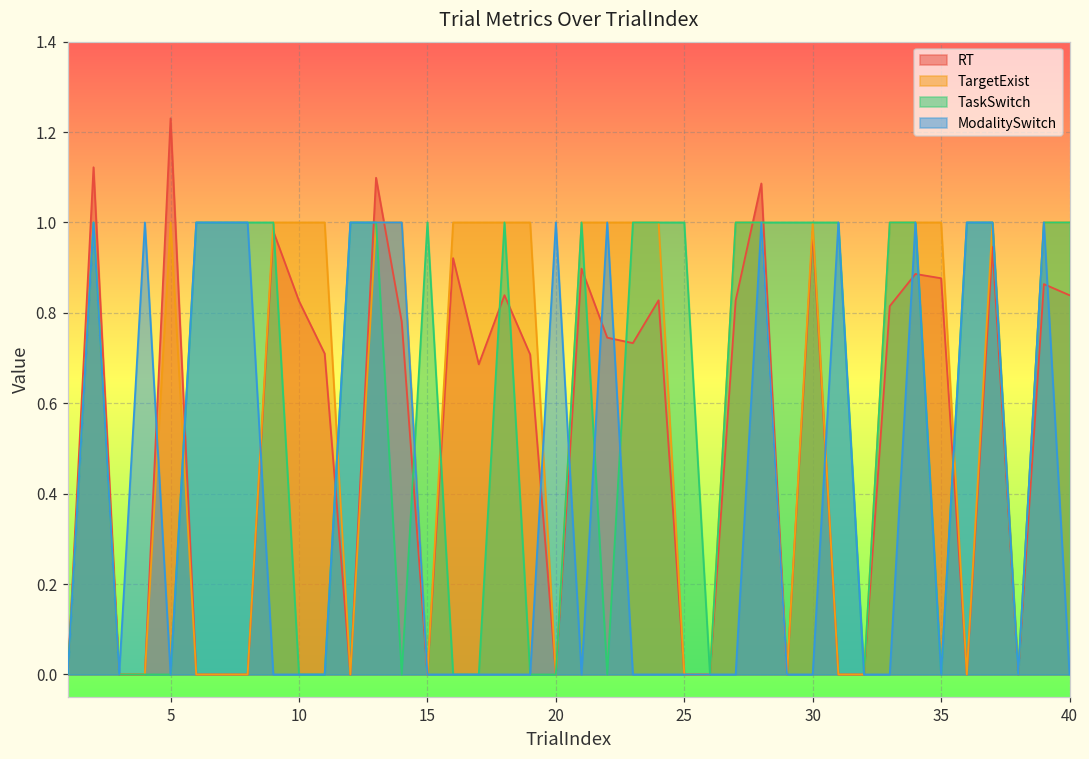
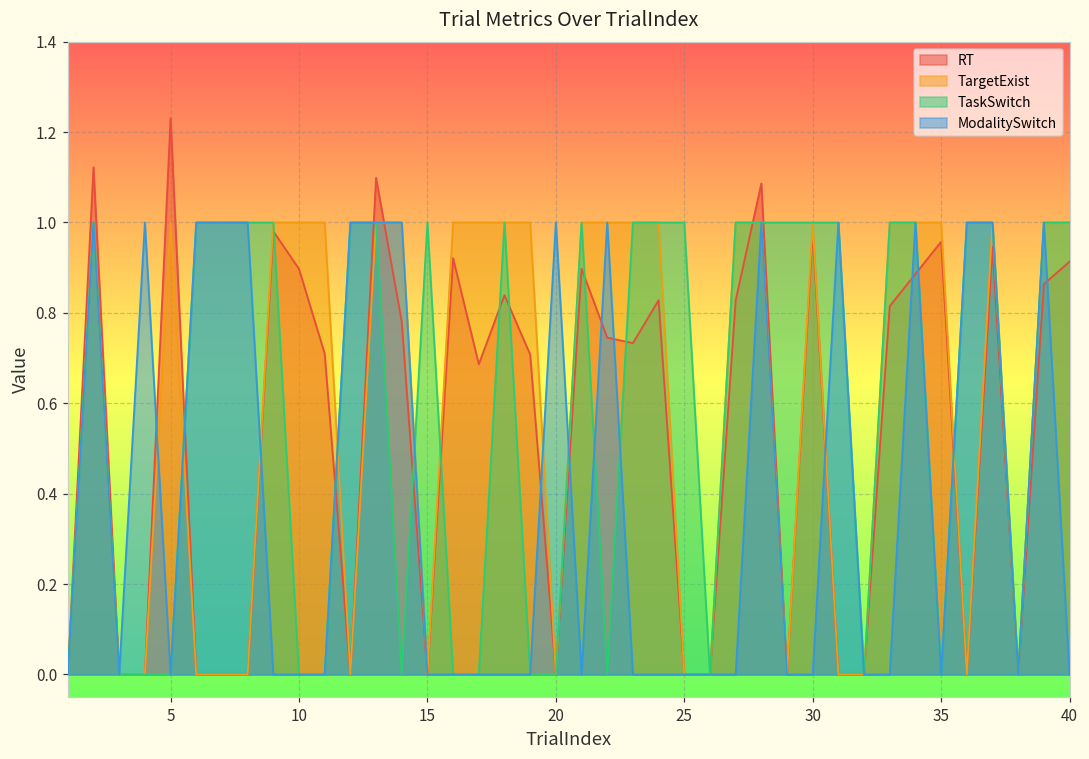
RT, 10: 0.83 -> 0.90
RT, 35: 0.88 -> 0.96
RT, 40: 0.84 -> 0.91
